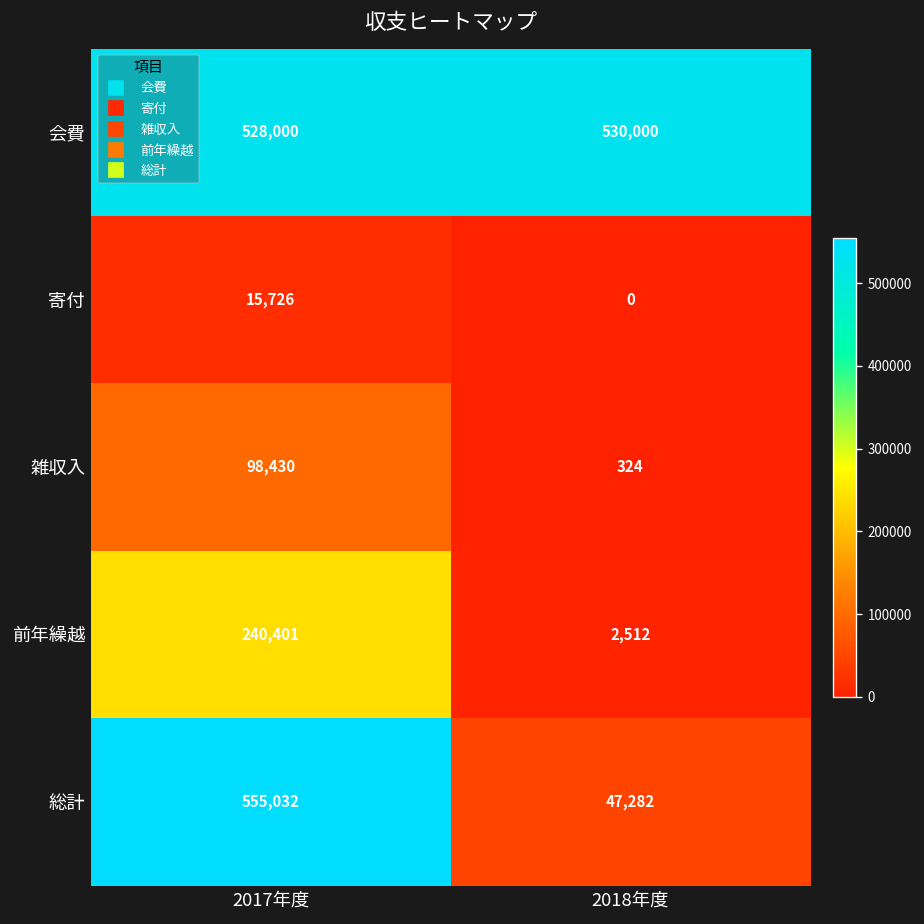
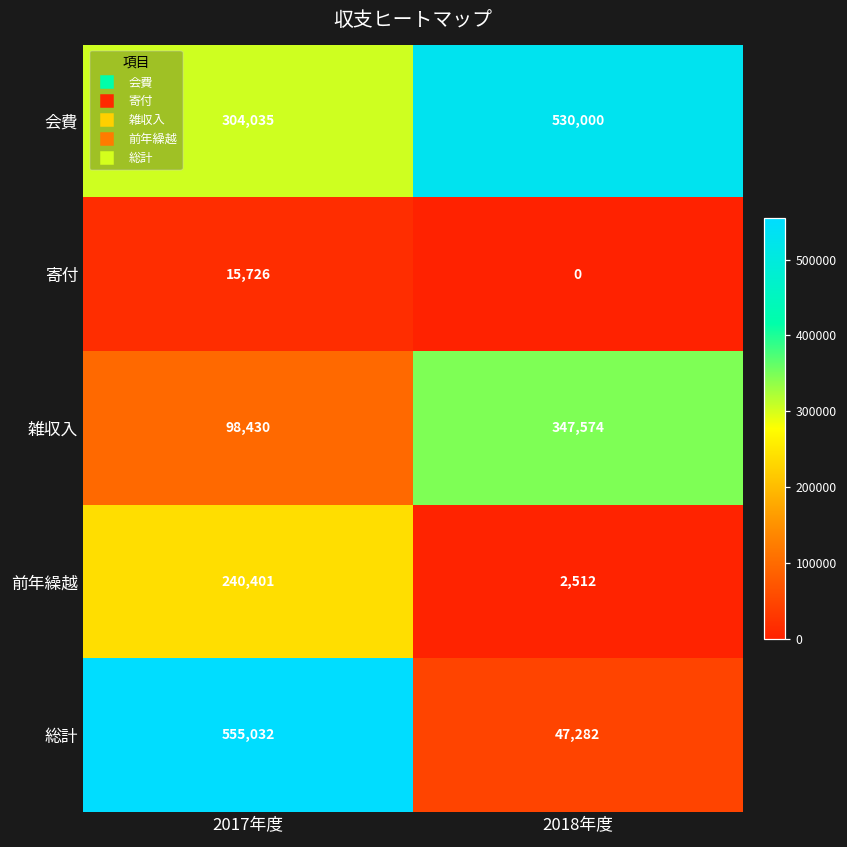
会費, 2017年度: 528,000 -> 304,035
雑収入, 2018年度: 324 -> 347,574
